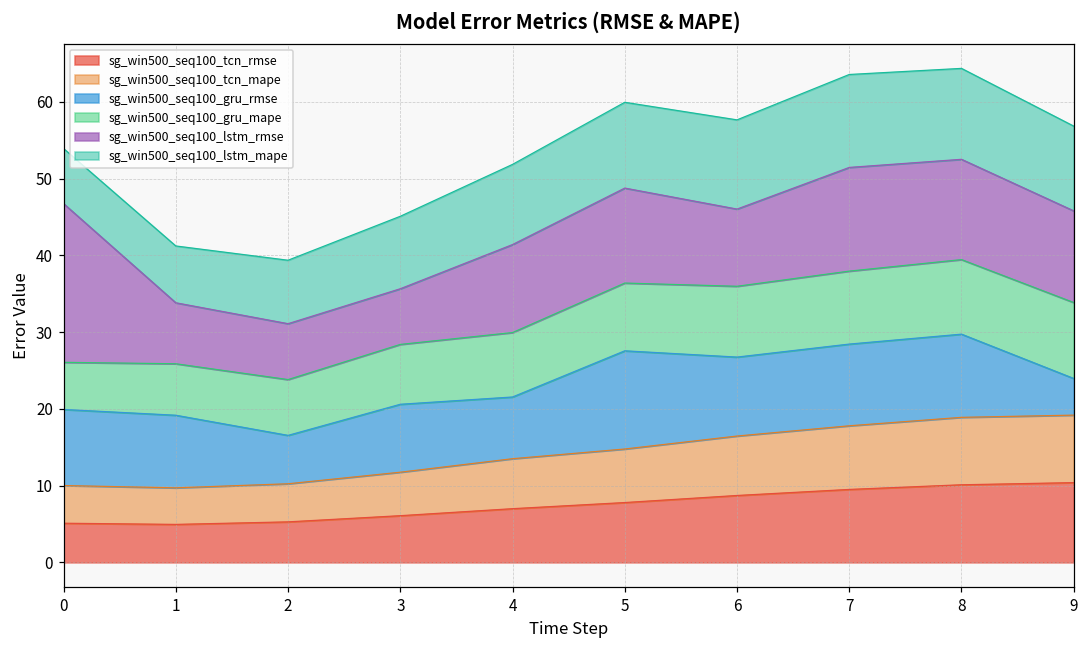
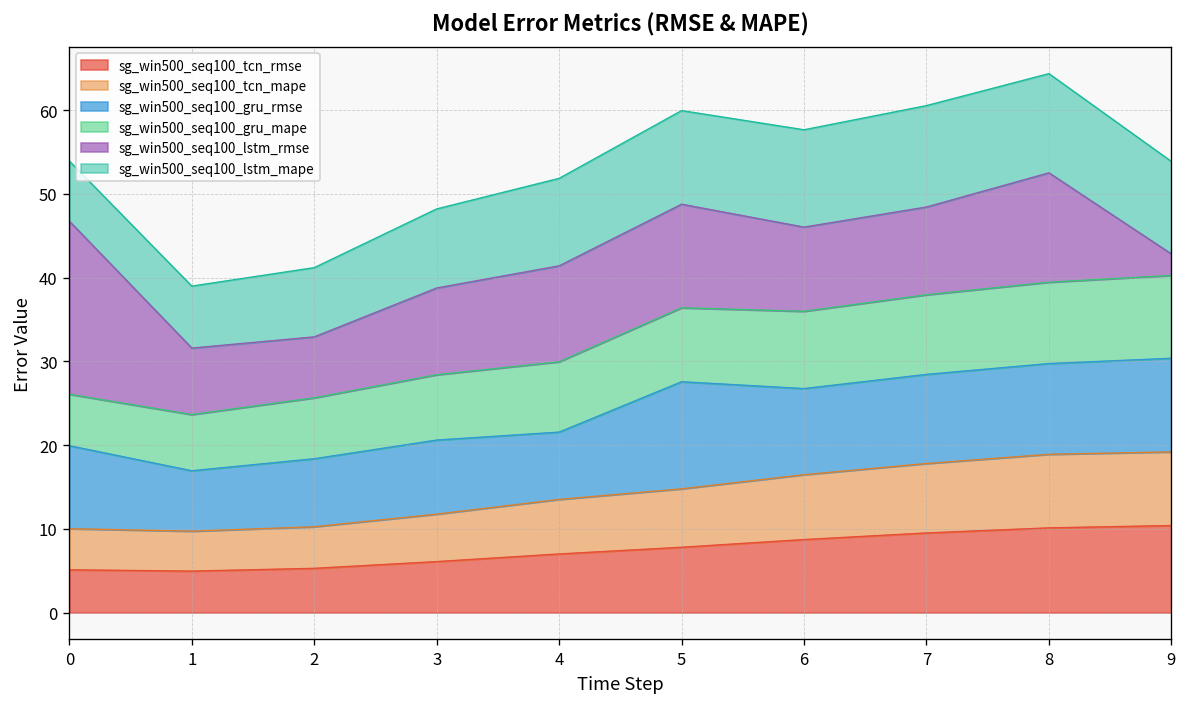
sg_win500_seq100_gru_rmse, 1: 9 -> 7
sg_win500_seq100_gru_rmse, 2: 6 -> 8
sg_win500_seq100_lstm_rmse, 3: 7 -> 10
sg_win500_seq100_lstm_rmse, 7: 14 -> 10
sg_win500_seq100_gru_rmse, 9: 5 -> 11
sg_win500_seq100_lstm_rmse, 9: 12 -> 3
